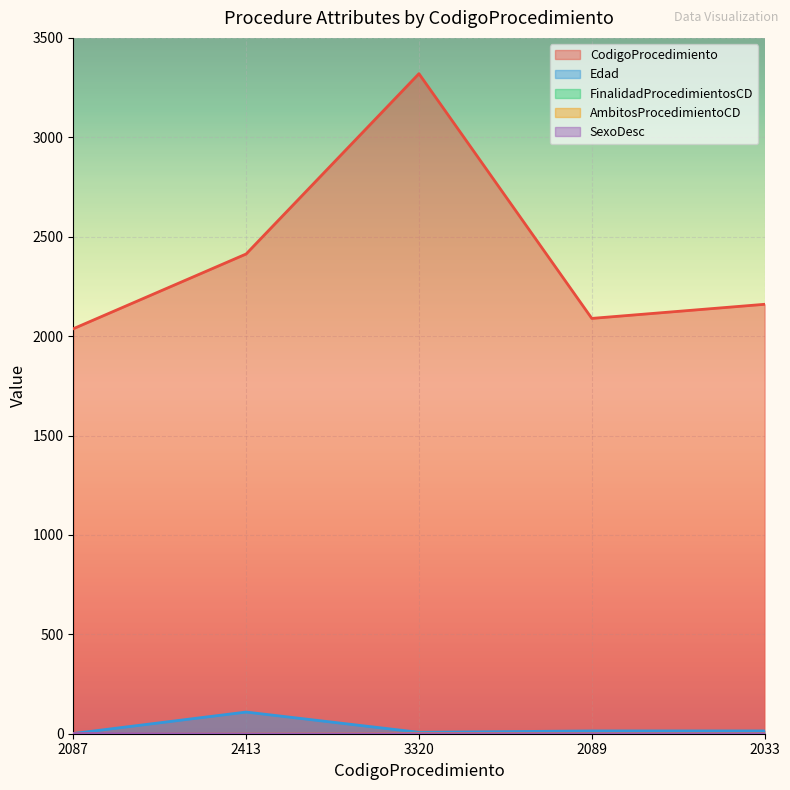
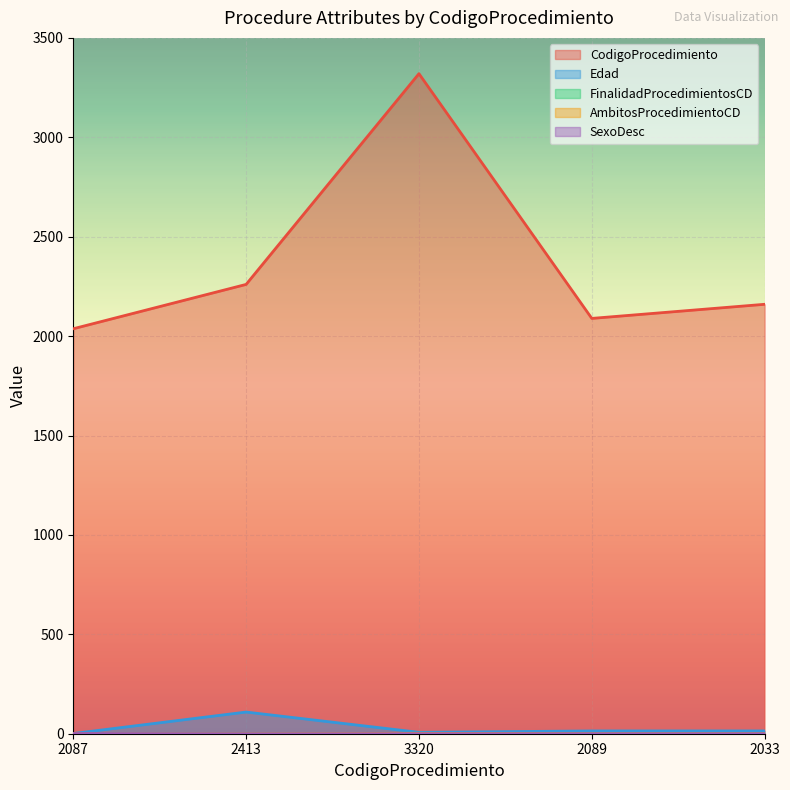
CodigoProcedimiento, 2413: 2410 -> 2260
